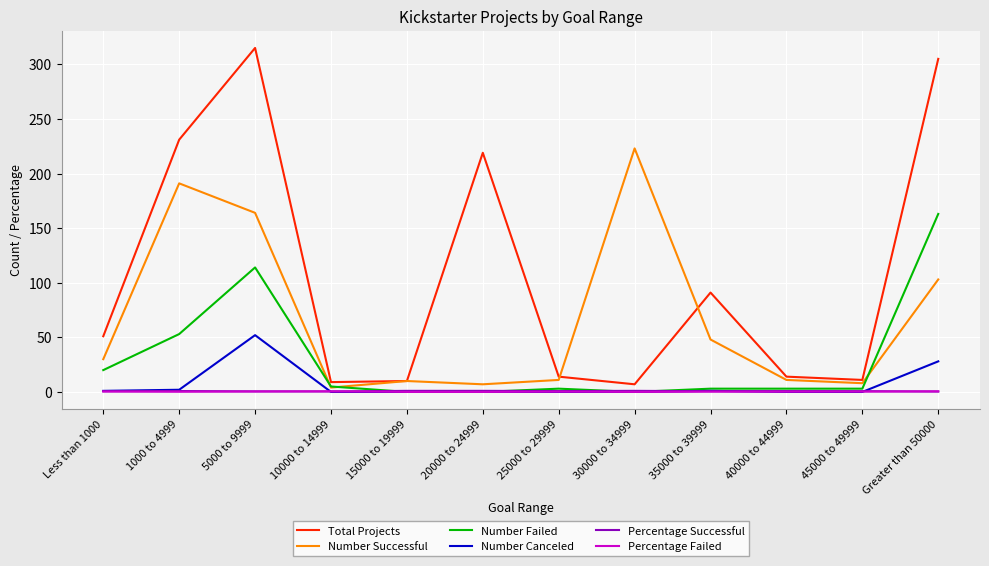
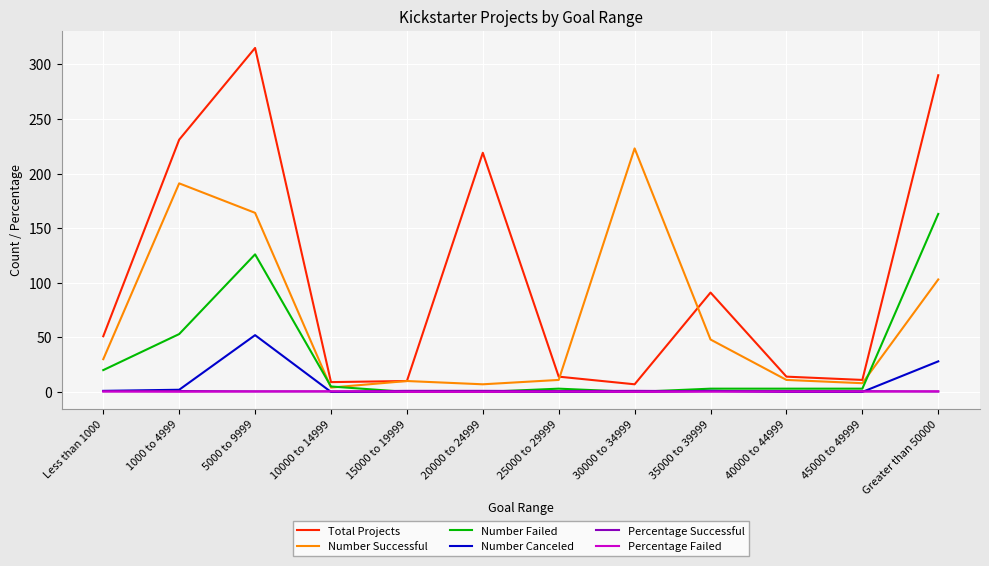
Number Failed, 5000 to 9999: 114 -> 126
Total Projects, Greater than 50000: 305 -> 290
